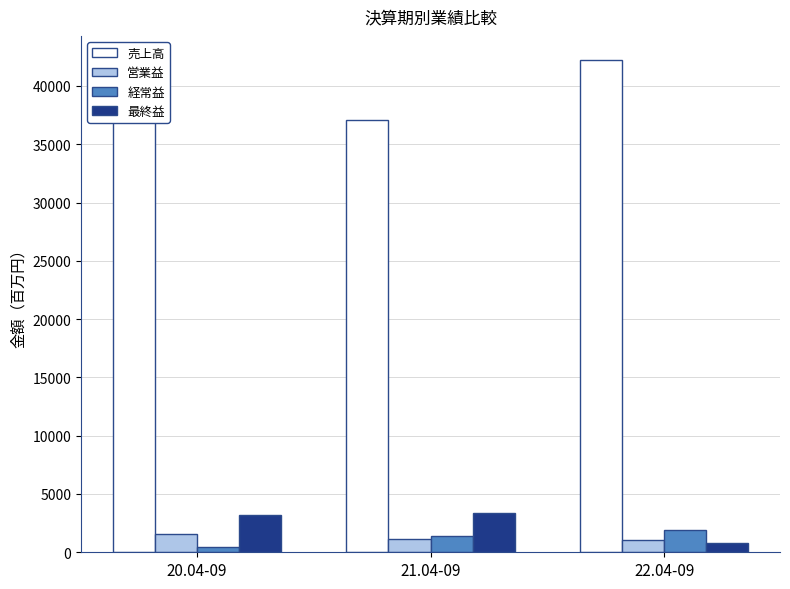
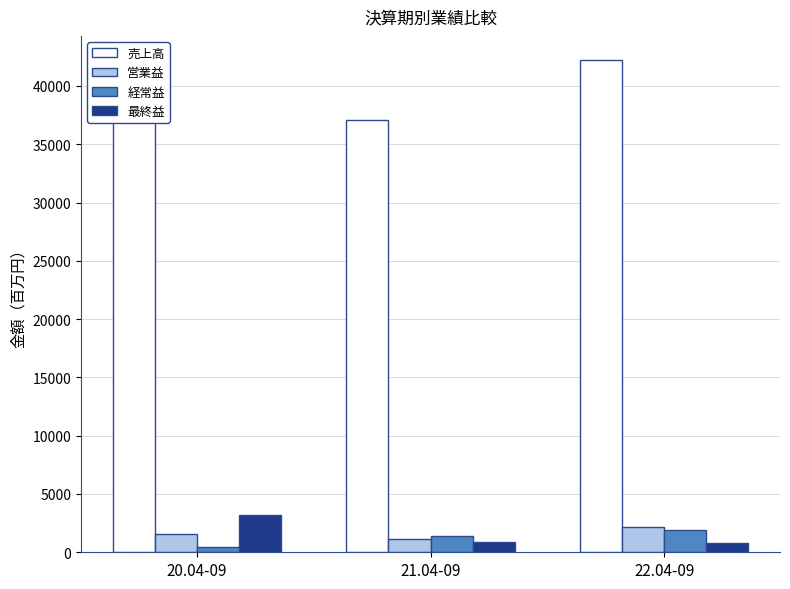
最終益, 21.04-09: 3300 -> 900
営業益, 22.04-09: 1000 -> 2200
